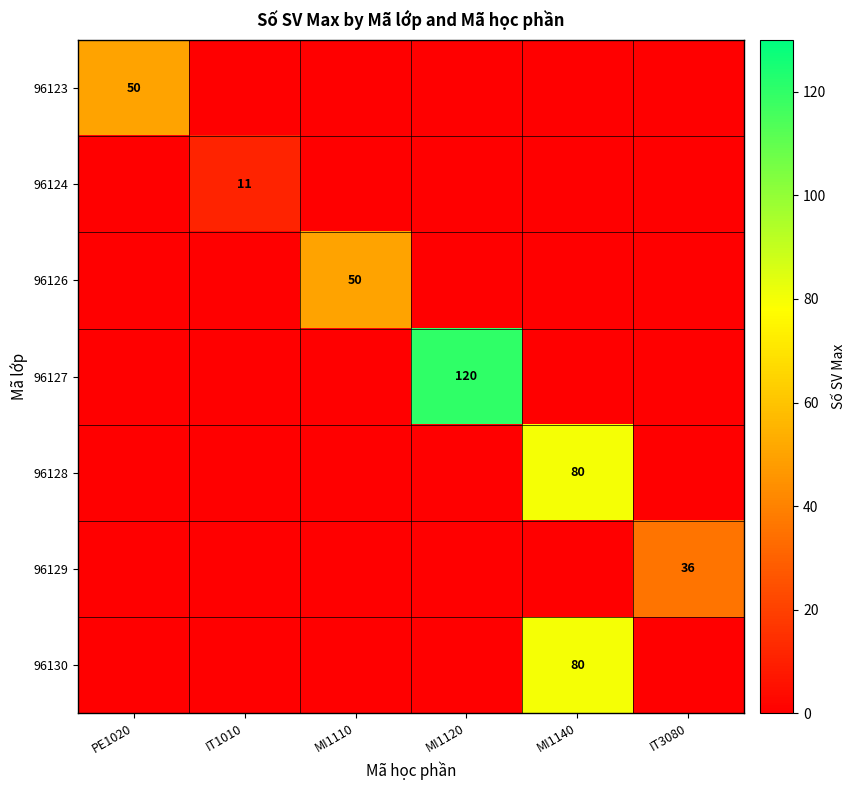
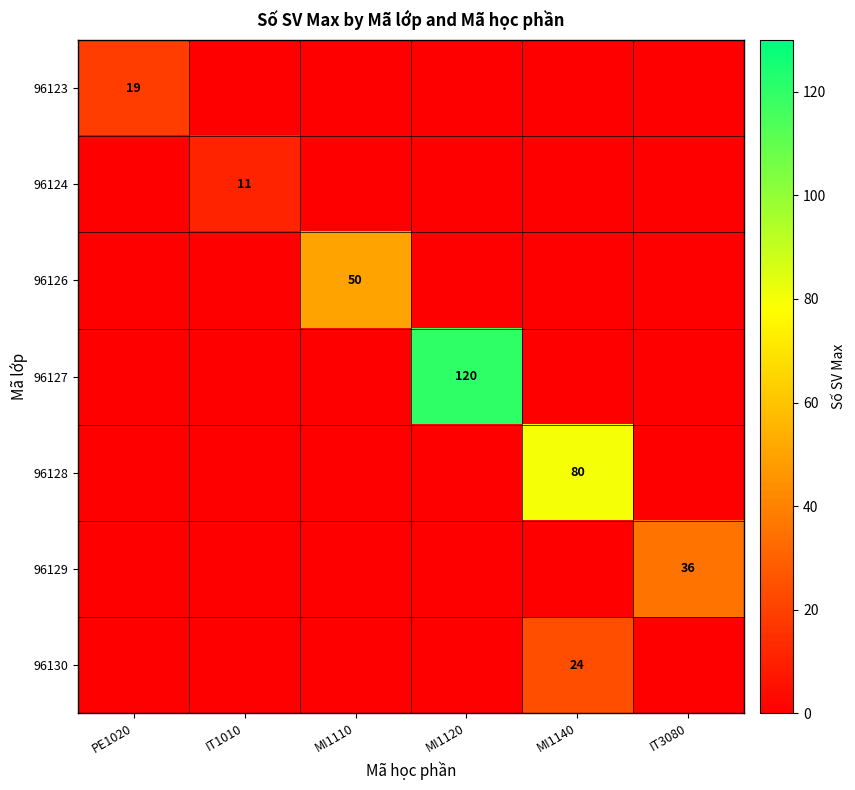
96123, PE1020: 50 -> 19
96130, MI1140: 80 -> 24
